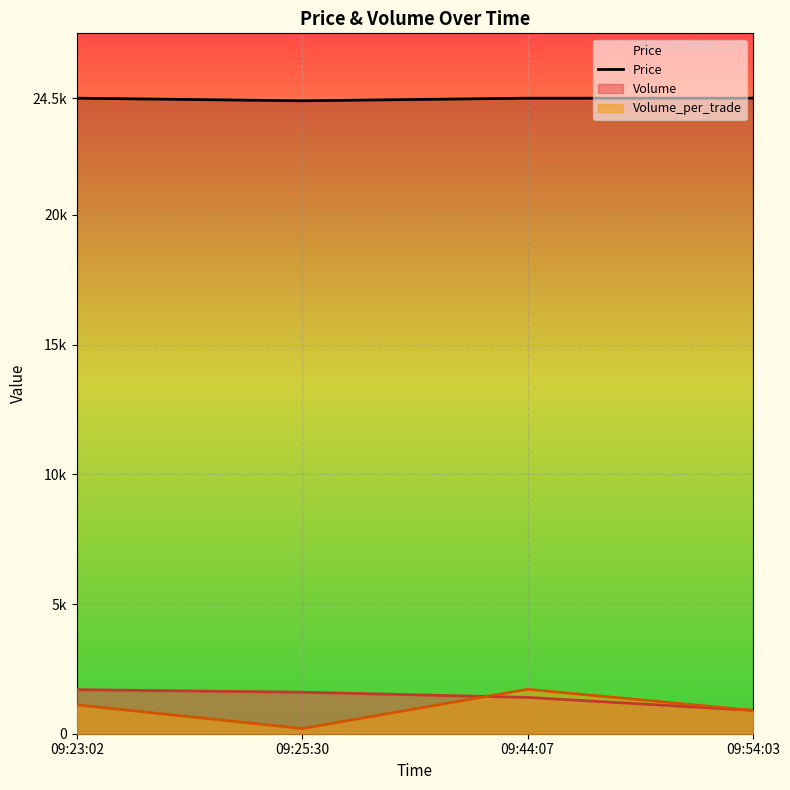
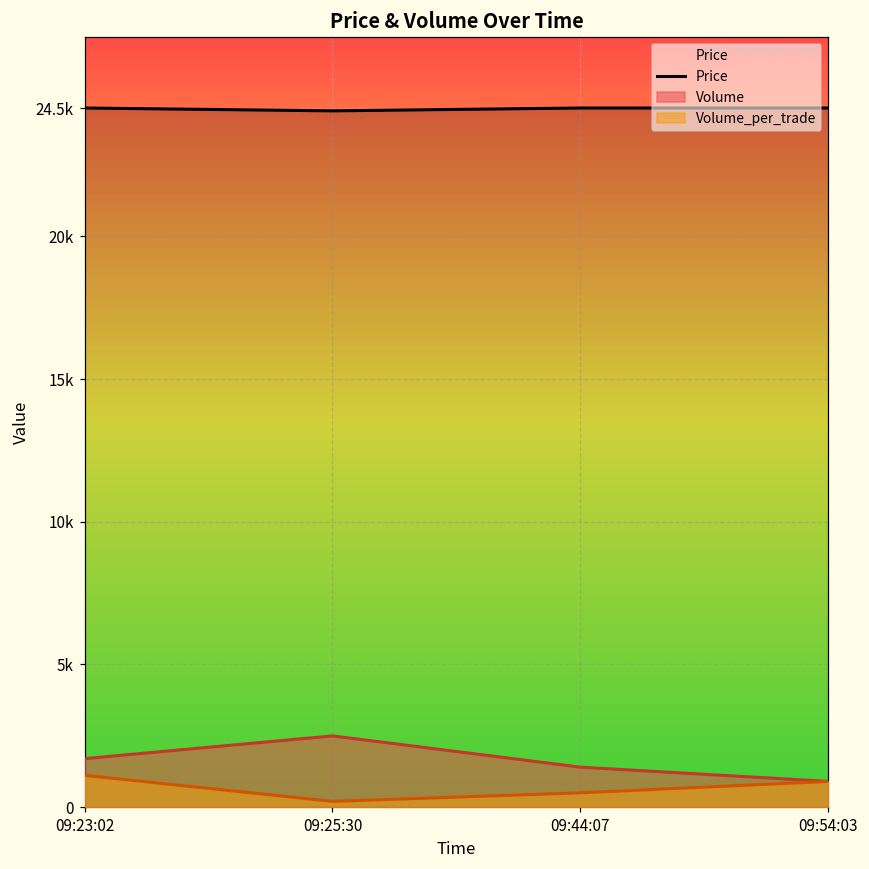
Volume, 09:25:30: 1600 -> 2500
Volume_per_trade, 09:44:07: 1700 -> 500
